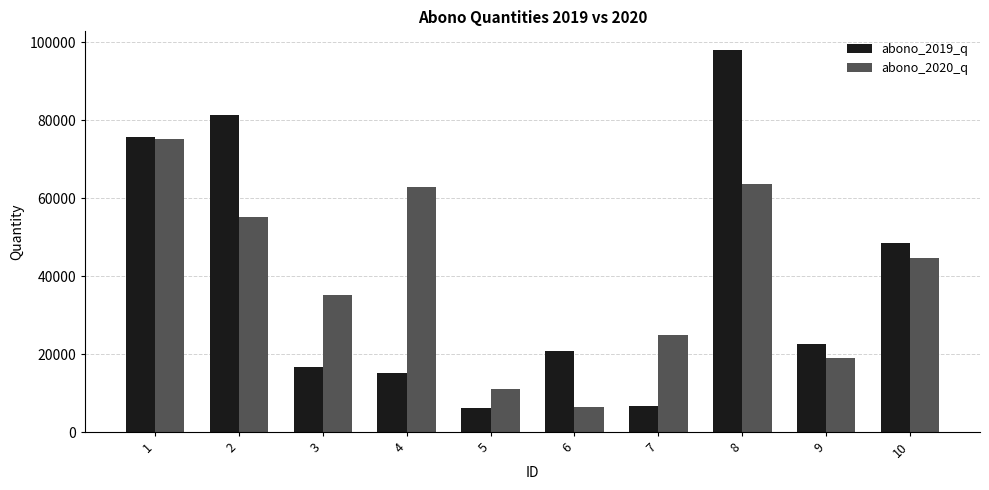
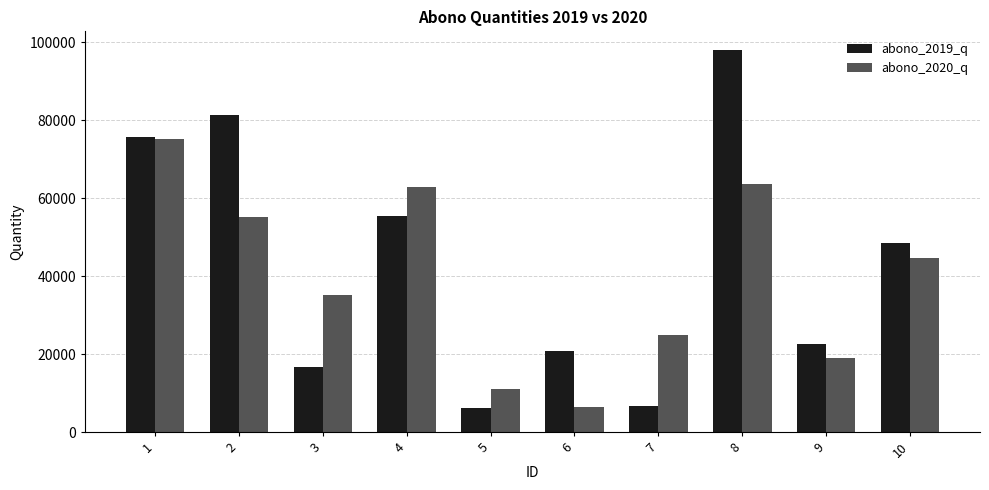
abono_2019_q, 4: 15000 -> 55000
